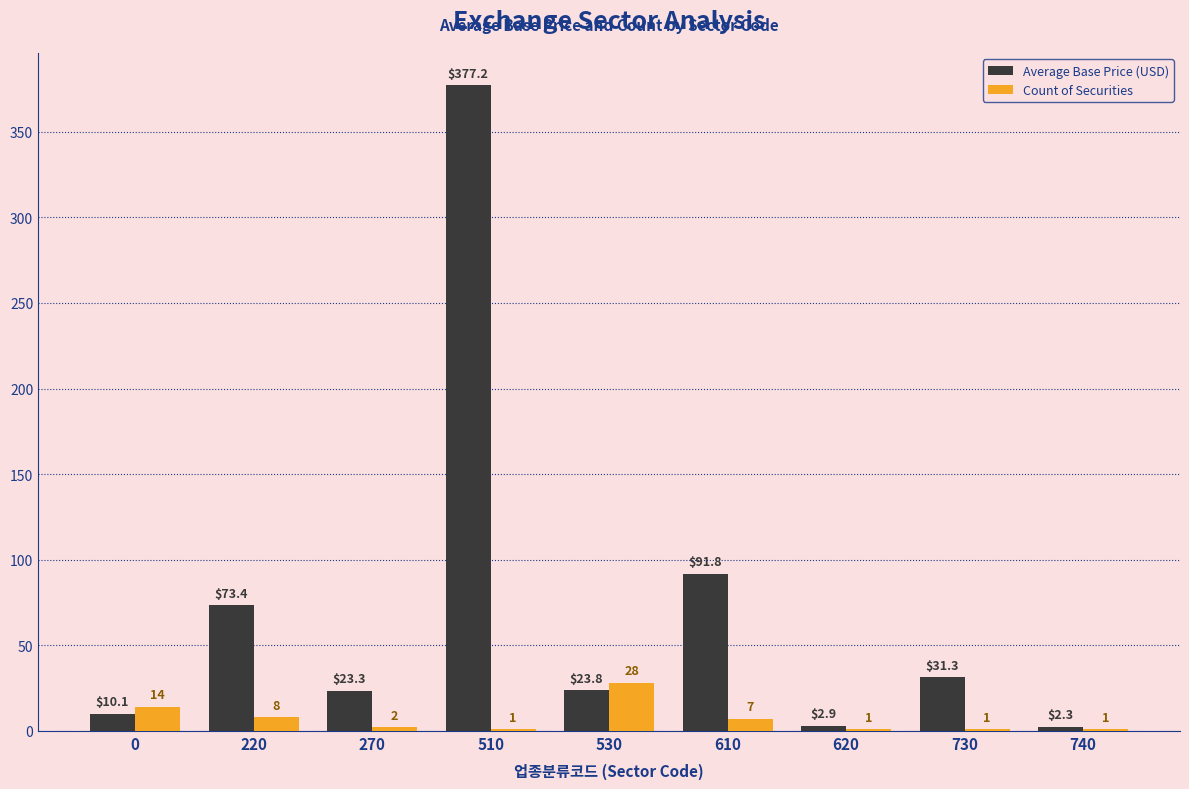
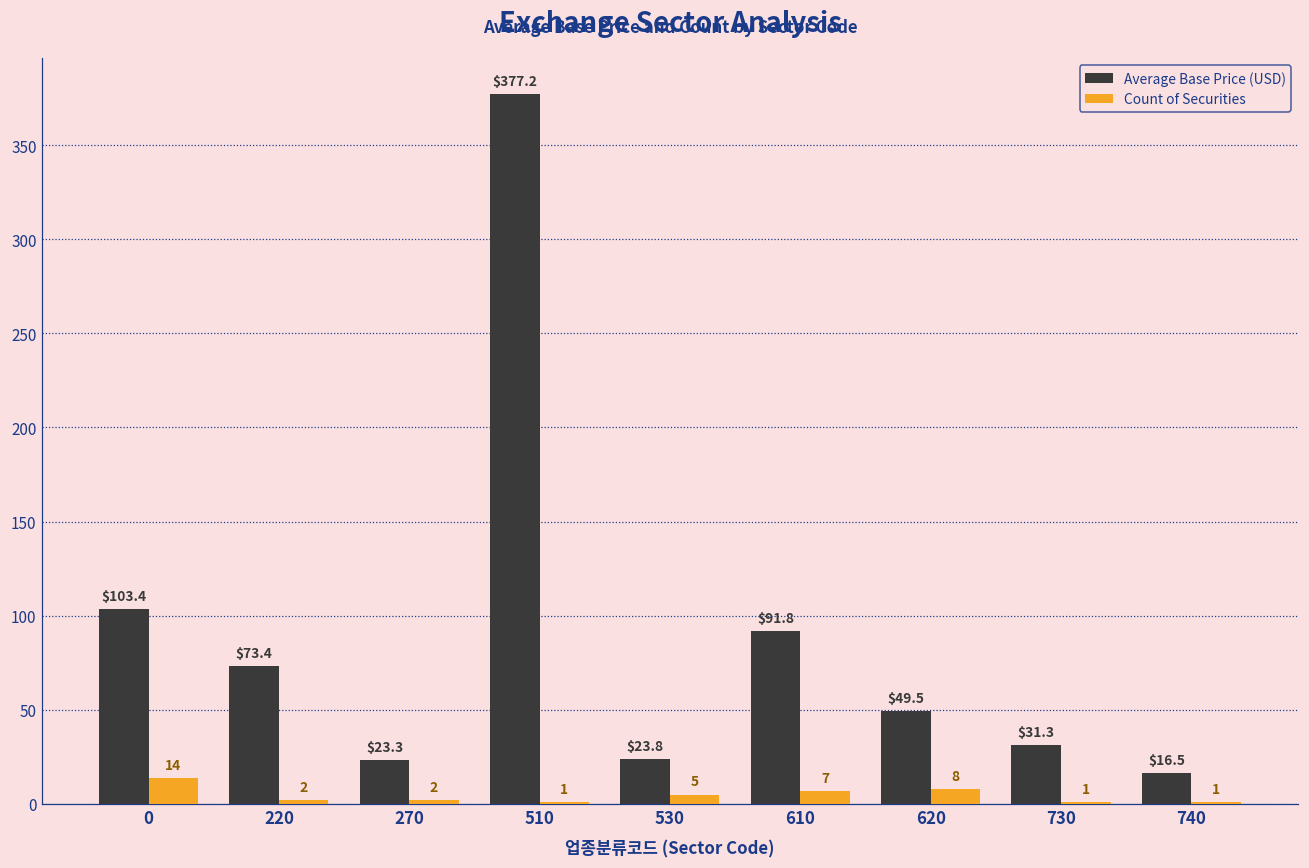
Average Base Price (USD), 0: $10.1 -> $103.4
Count of Securities, 220: 8 -> 2
Count of Securities, 530: 28 -> 5
Average Base Price (USD), 620: $2.9 -> $49.5
Count of Securities, 620: 1 -> 8
Average Base Price (USD), 740: $2.3 -> $16.5
